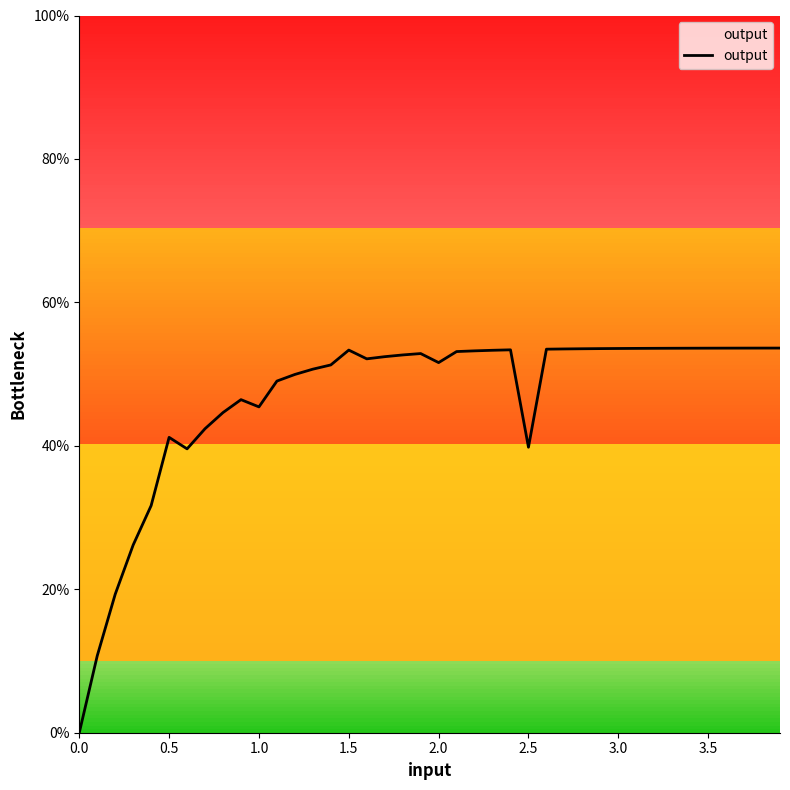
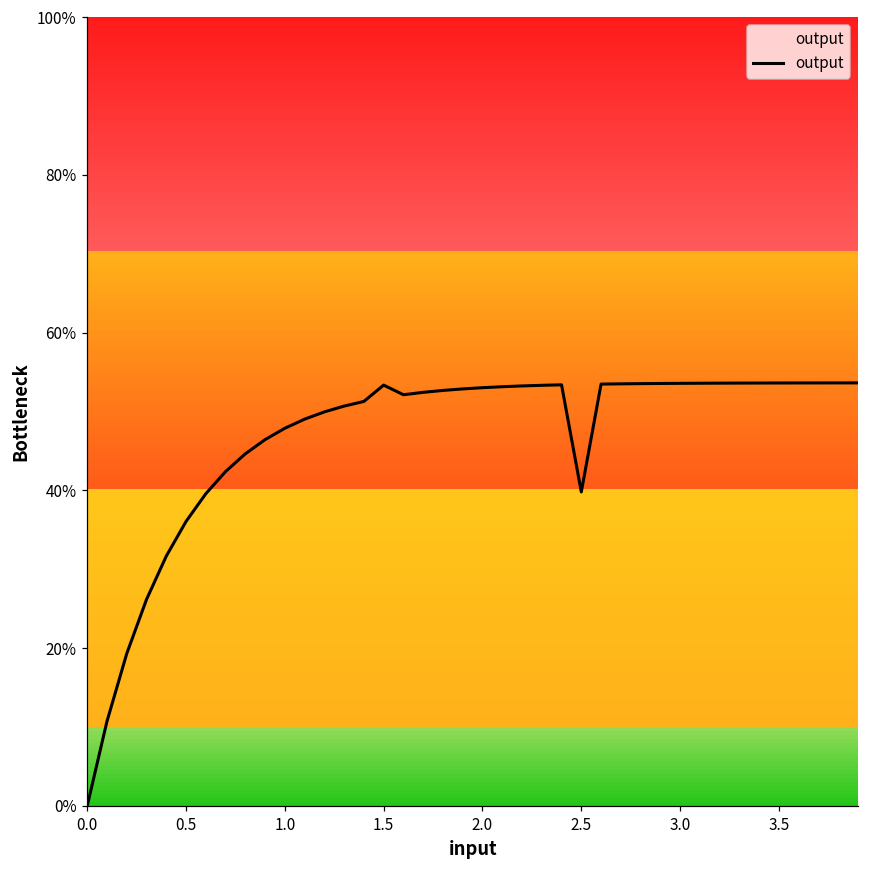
0.5: 41% -> 36%
1.0: 45% -> 48%
2.0: 52% -> 53%
